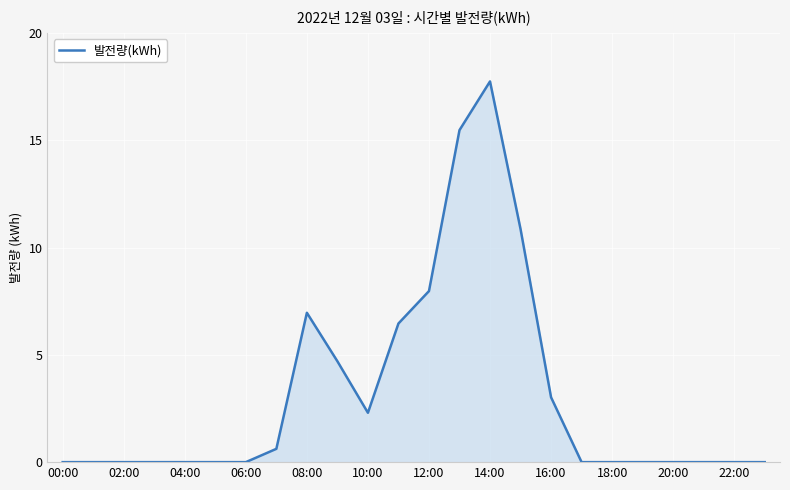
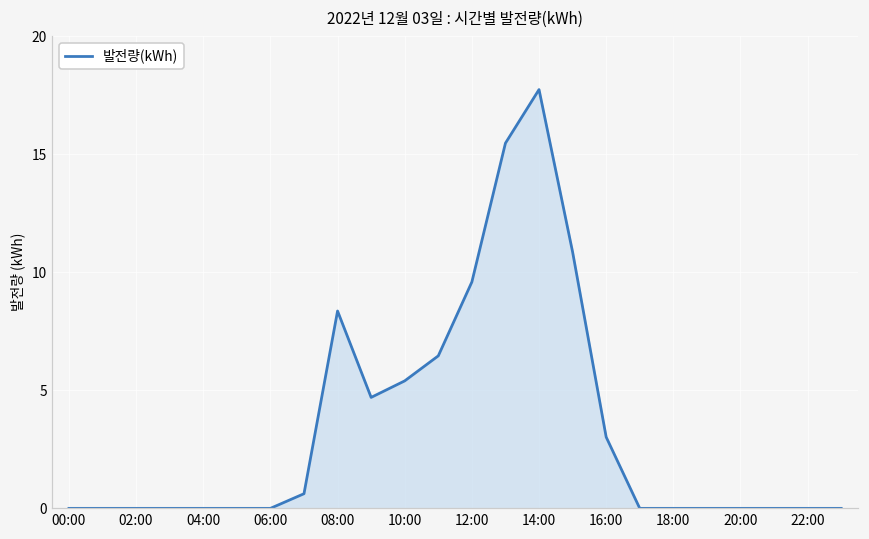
08:00: 7.0 -> 8.4
10:00: 2.3 -> 5.4
12:00: 8.0 -> 9.6
